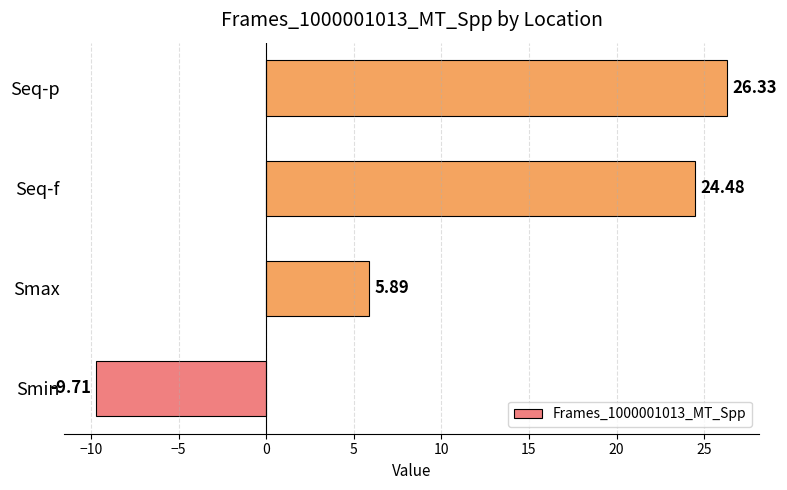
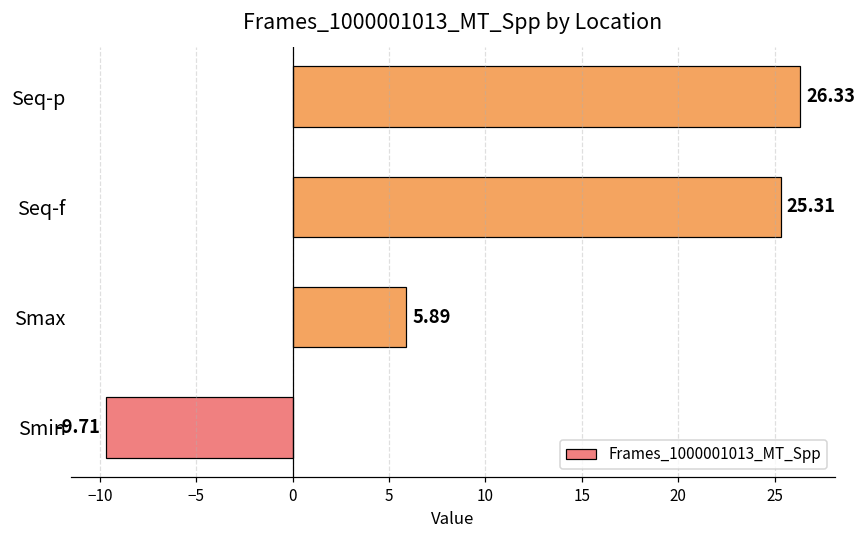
Seq-f: 24.48 -> 25.31
